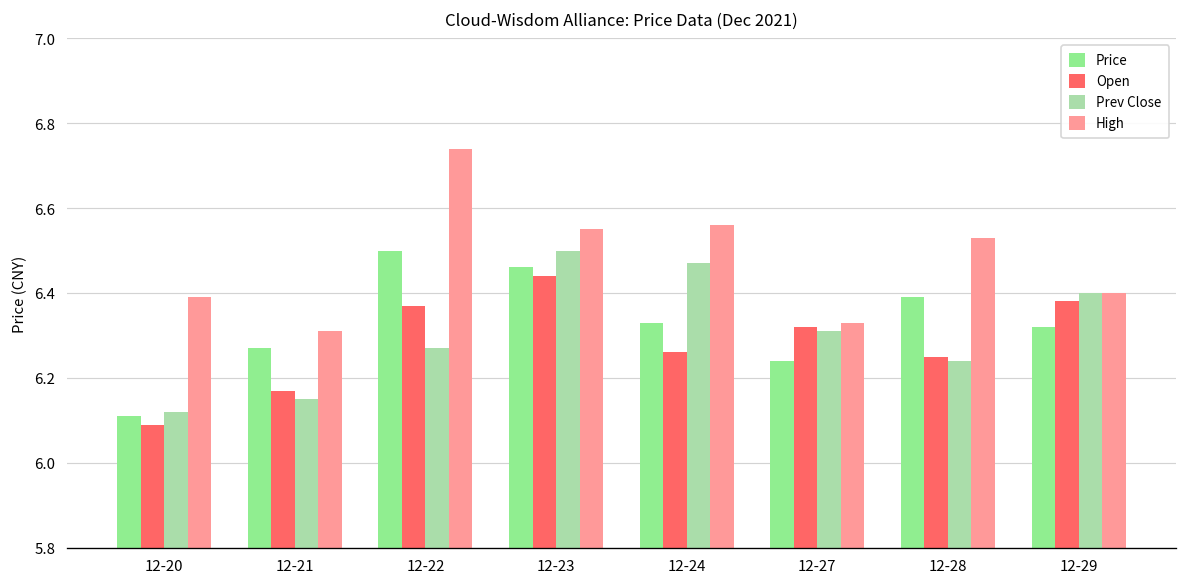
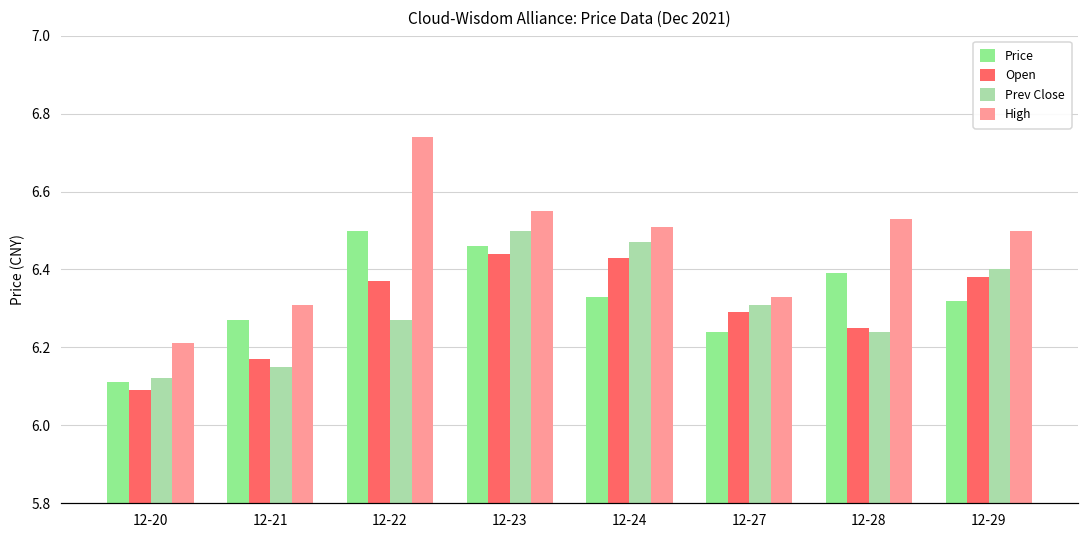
High, 12-20: 6.39 -> 6.21
Open, 12-24: 6.26 -> 6.43
High, 12-24: 6.56 -> 6.51
Open, 12-27: 6.32 -> 6.29
High, 12-29: 6.4 -> 6.5
